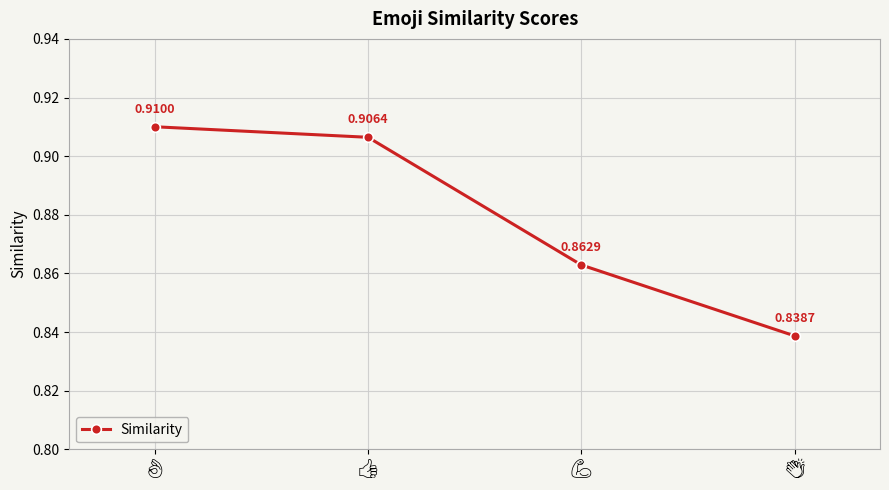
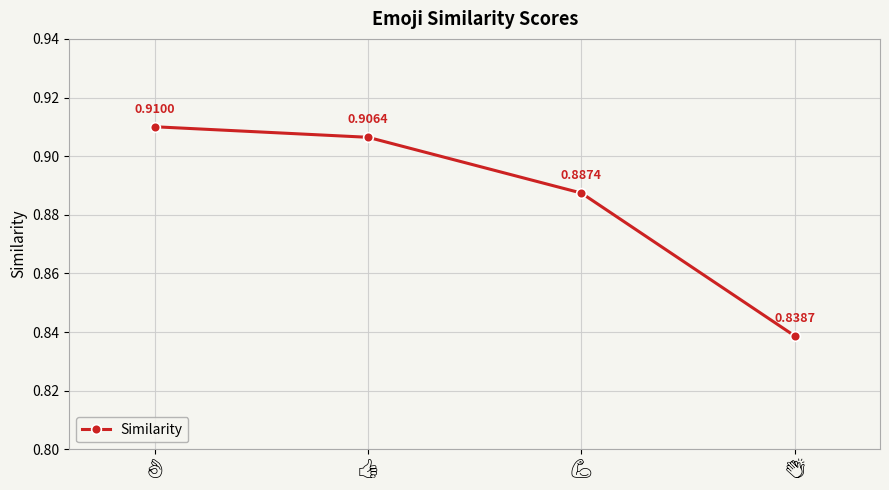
💪: 0.8629 -> 0.8874
